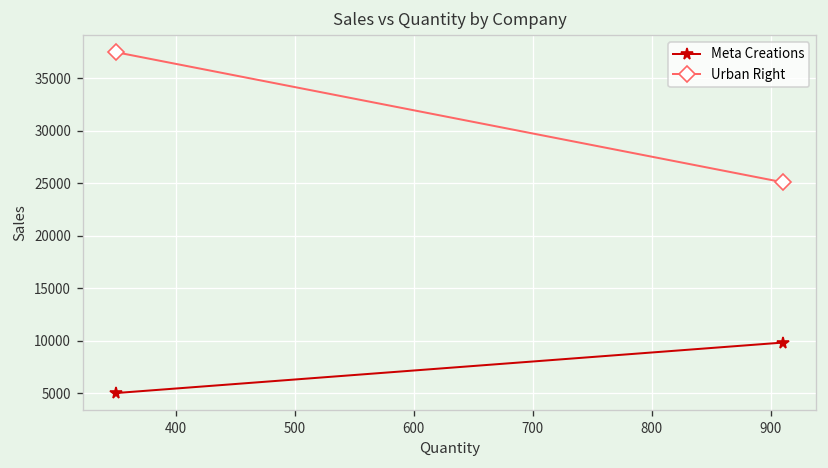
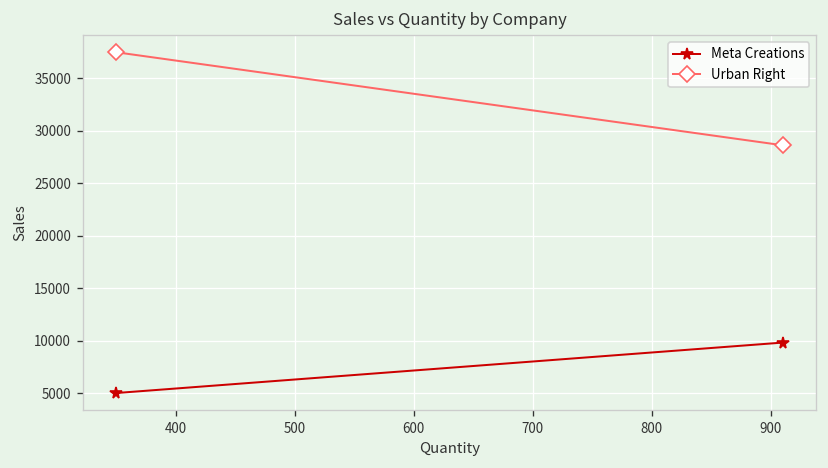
Urban Right, 900: 25000 -> 29000
